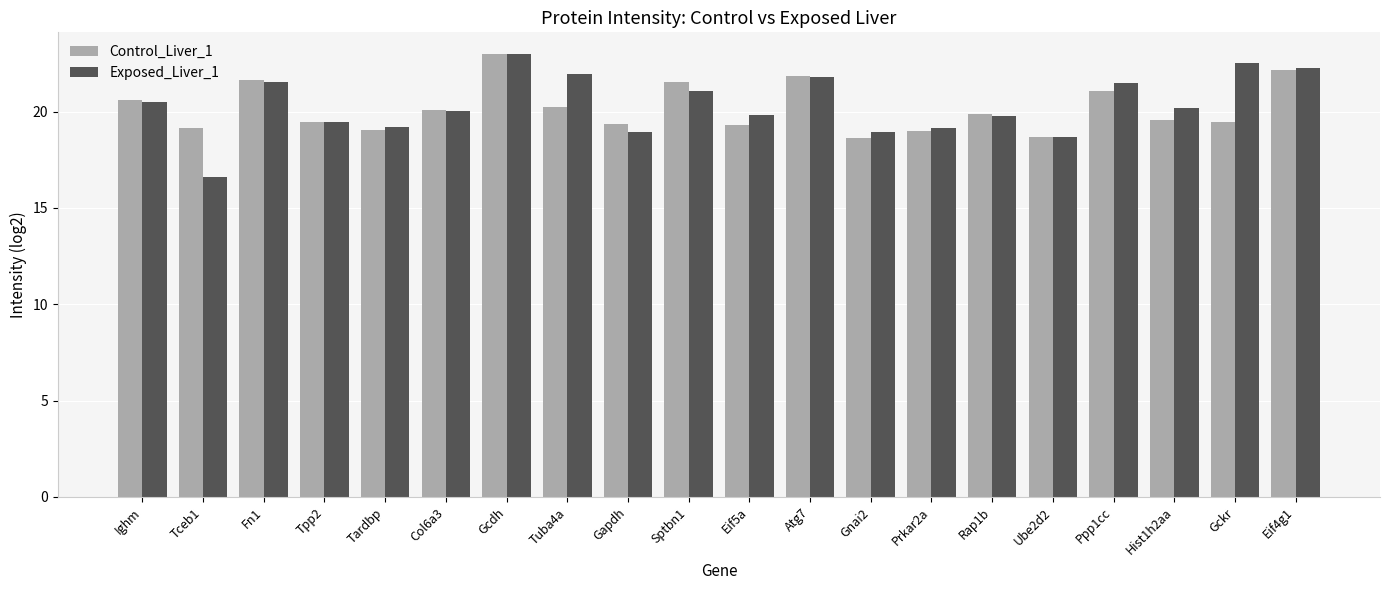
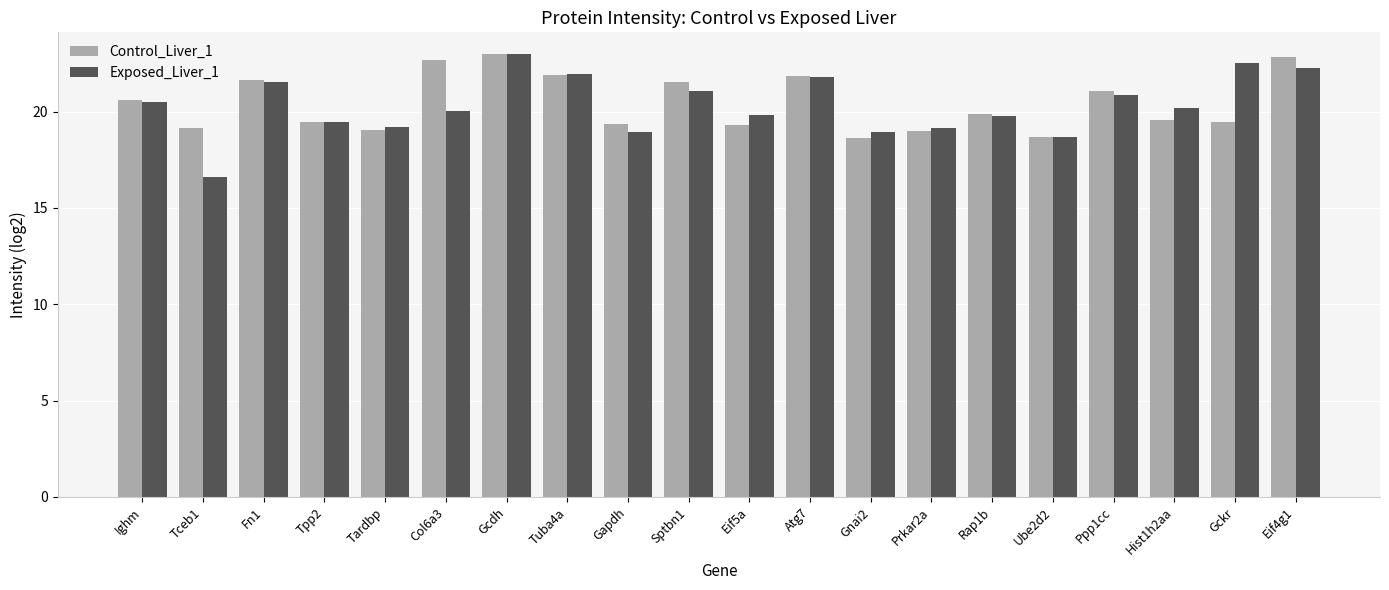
Control_Liver_1, Col6a3: 20.1 -> 22.7
Control_Liver_1, Tuba4a: 20.2 -> 21.9
Exposed_Liver_1, Ppp1cc: 21.5 -> 20.9
Control_Liver_1, Eif4g1: 22.2 -> 22.8
